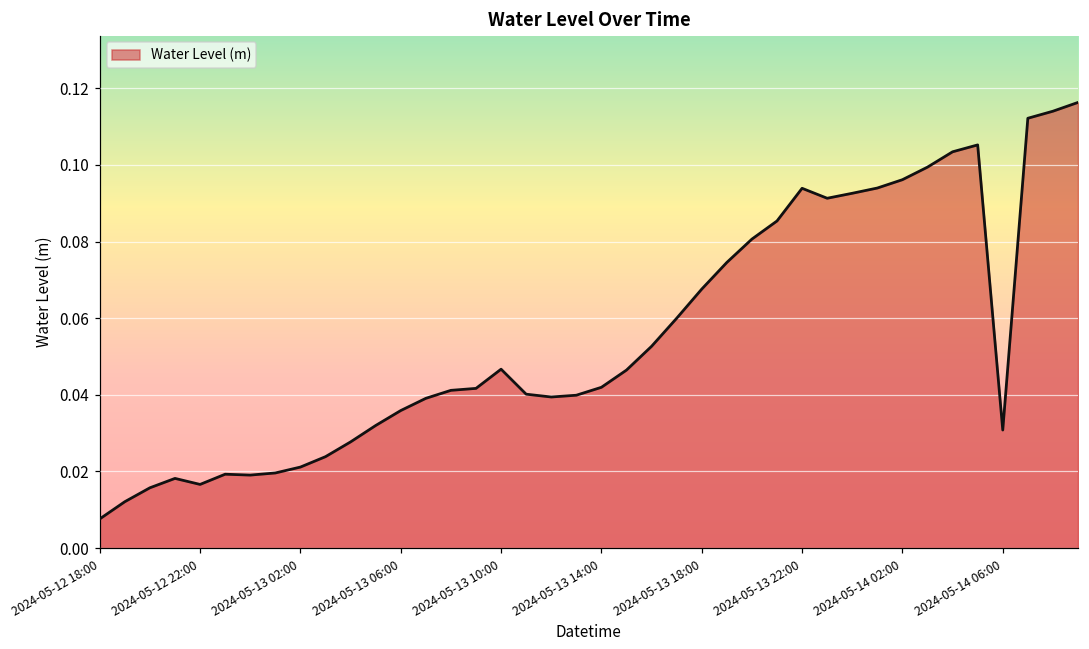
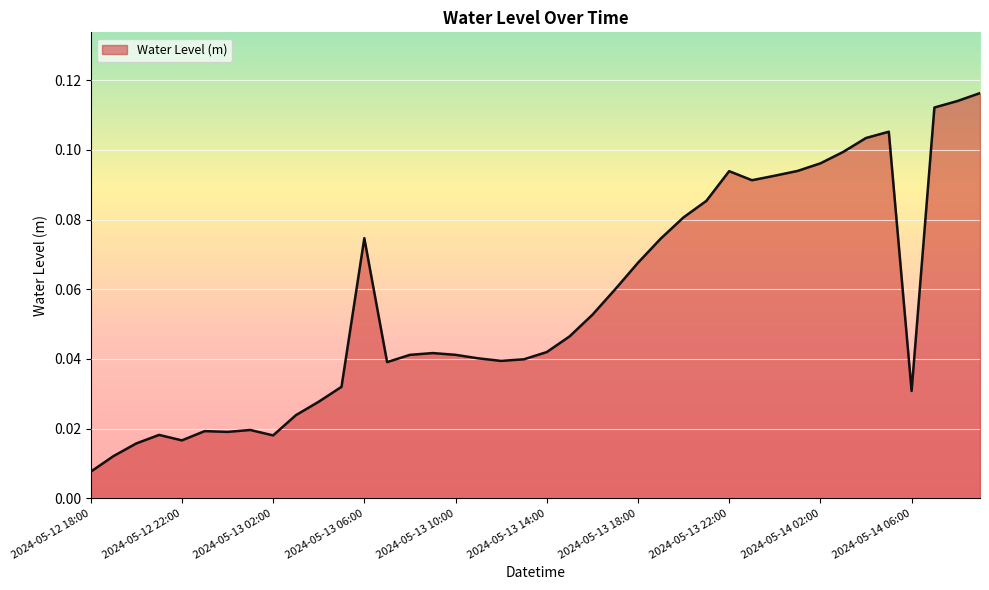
2024-05-13 02:00: 0.021 -> 0.018
2024-05-13 06:00: 0.036 -> 0.075
2024-05-13 10:00: 0.047 -> 0.041
